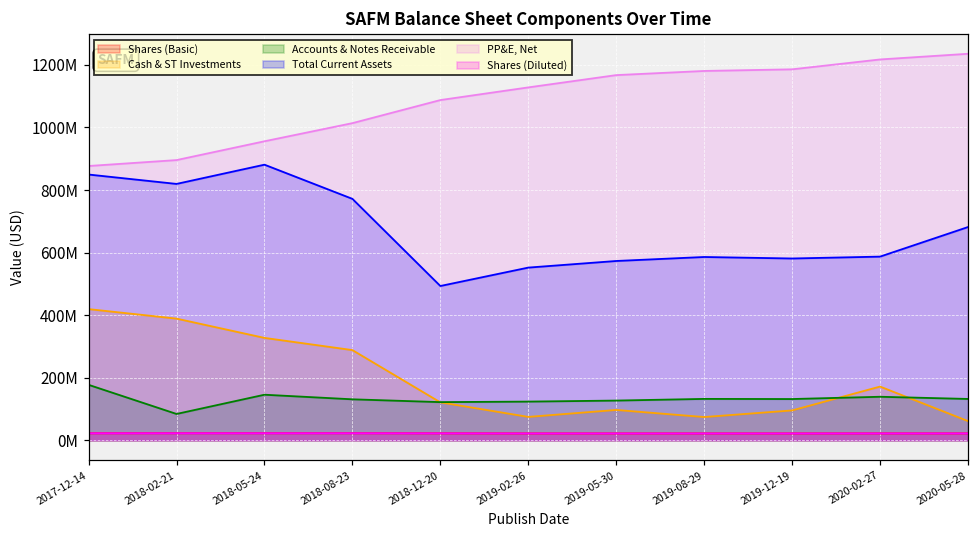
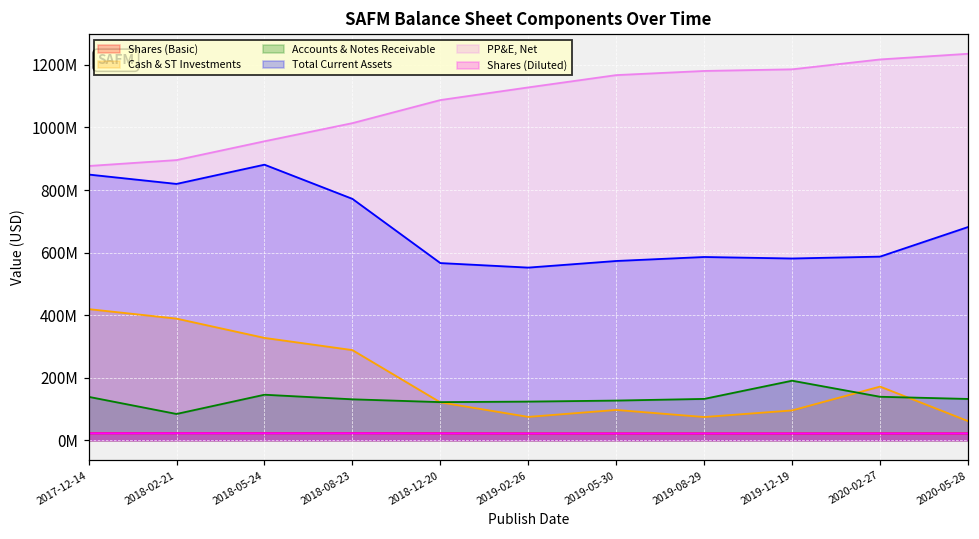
Accounts & Notes Receivable, 2017-12-14: 180000000 -> 140000000
Total Current Assets, 2018-12-20: 490000000 -> 570000000
Accounts & Notes Receivable, 2019-12-19: 130000000 -> 190000000
